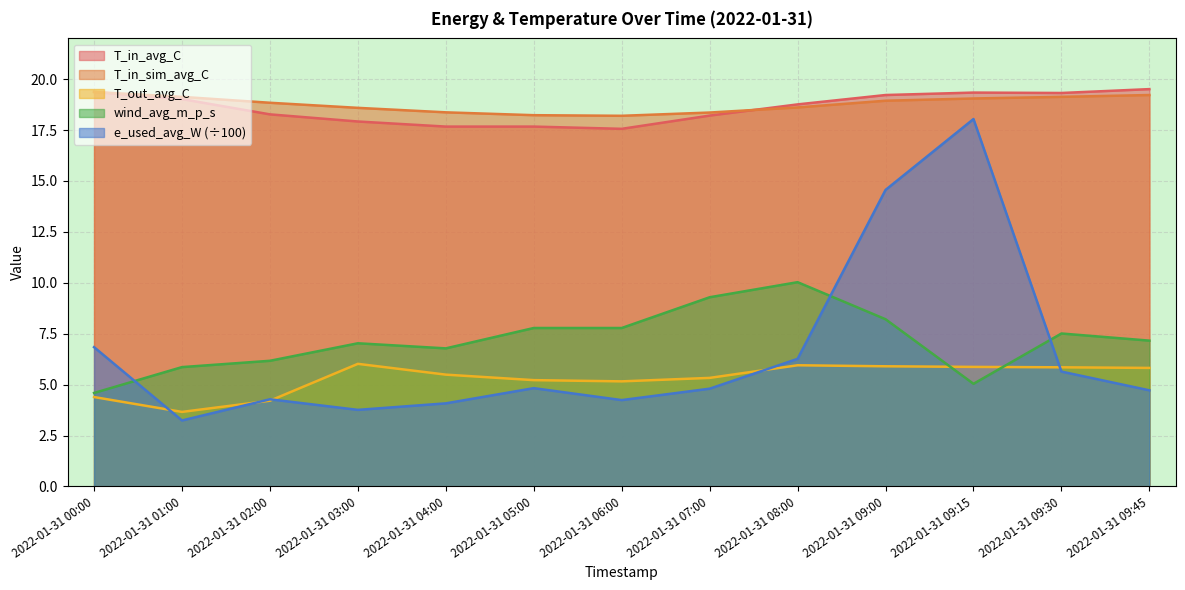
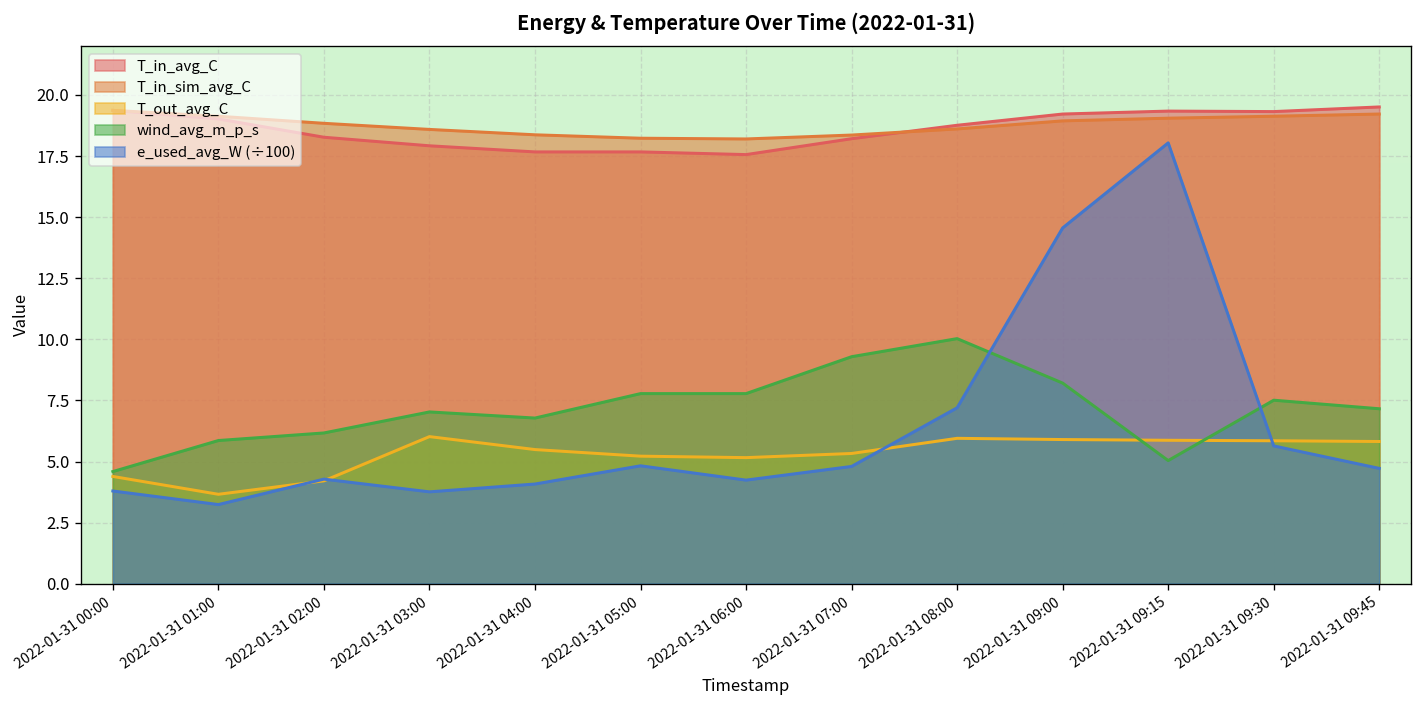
e_used_avg_W (÷100), 2022-01-31 00:00: 6.8 -> 3.8
e_used_avg_W (÷100), 2022-01-31 08:00: 6.3 -> 7.2
